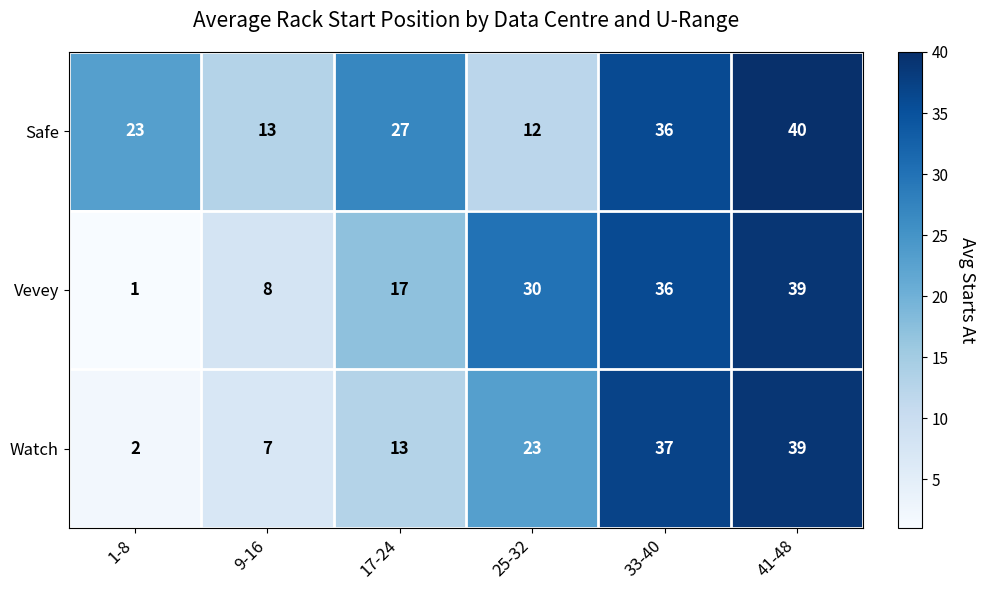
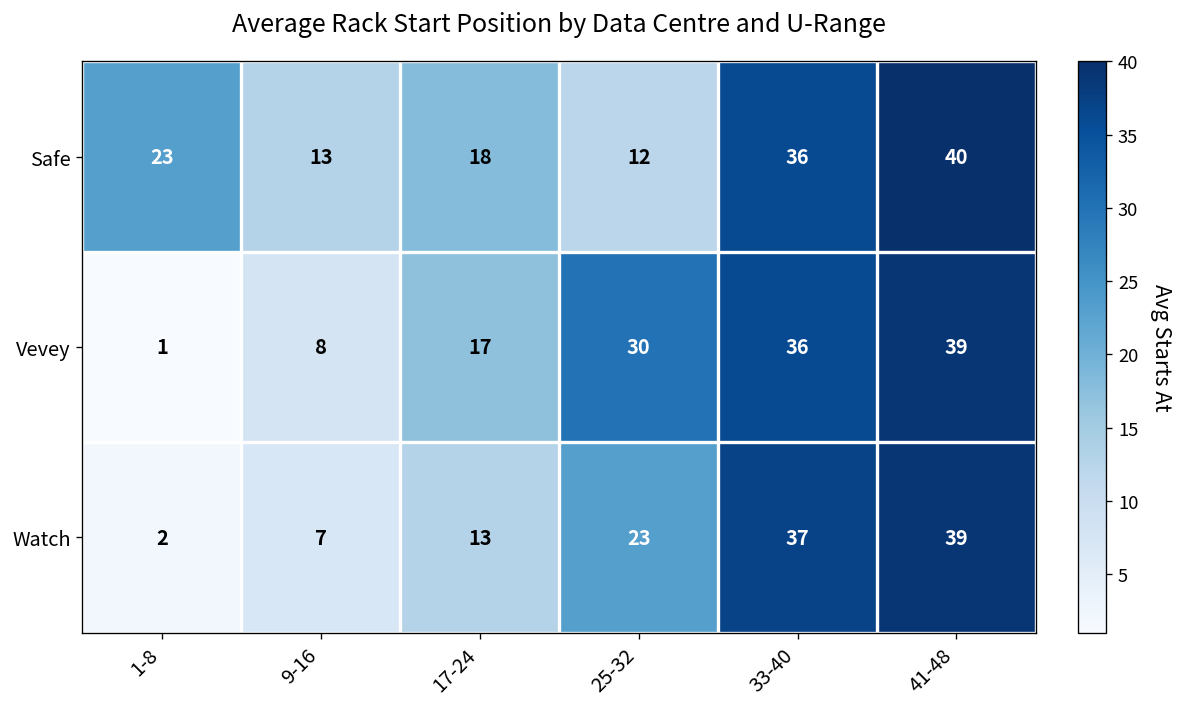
Safe, 17-24: 27 -> 18
